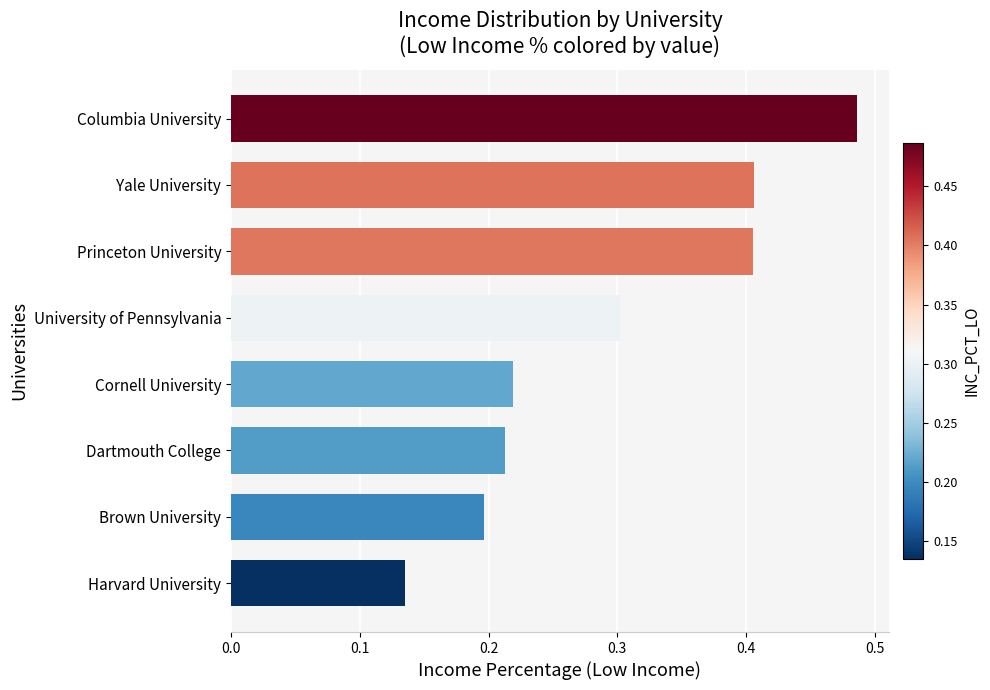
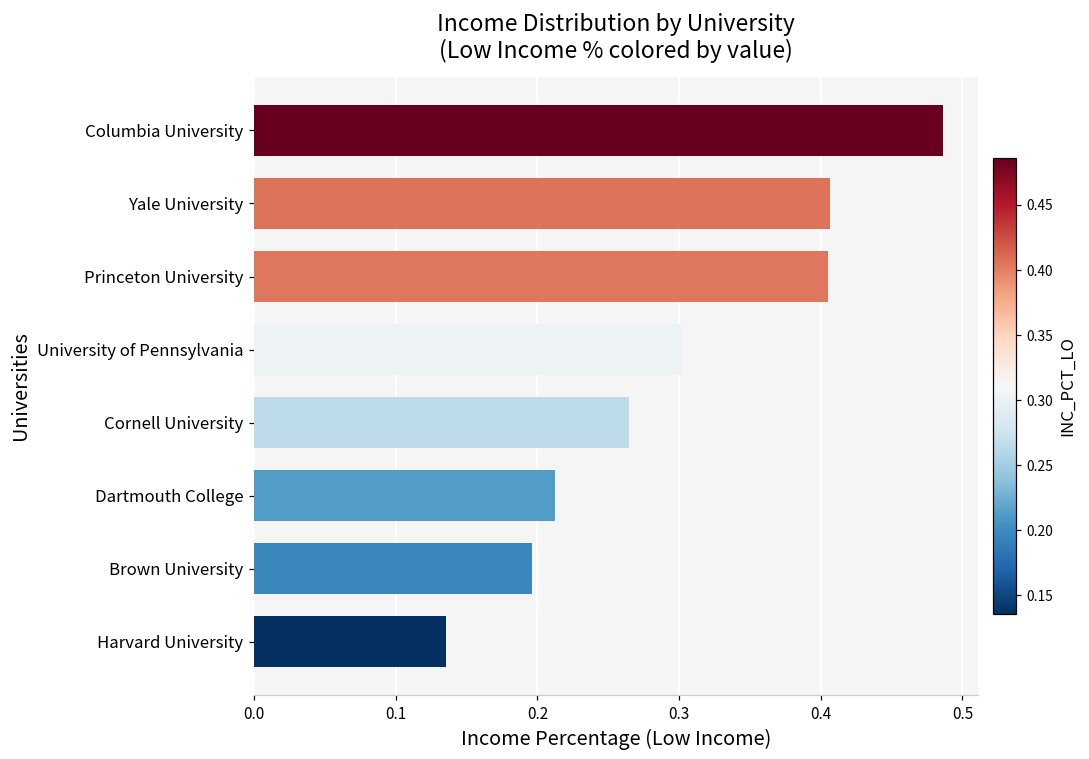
Cornell University: 0.219 -> 0.264
